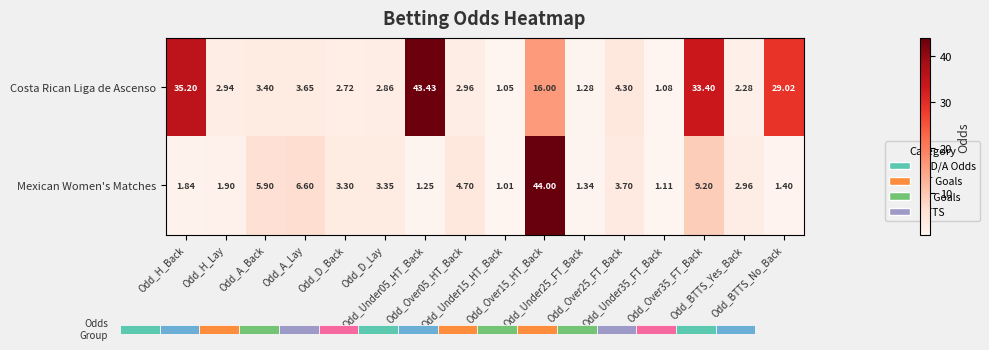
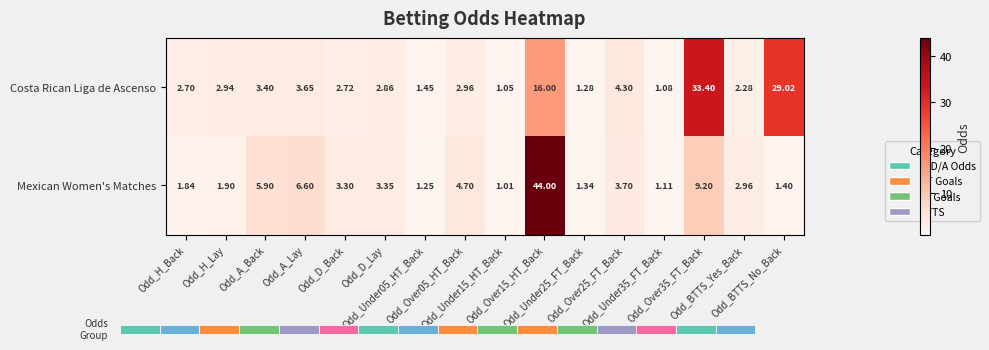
Costa Rican Liga de Ascenso, Odd_H_Back: 35.20 -> 2.70
Costa Rican Liga de Ascenso, Odd_Under05_HT_Back: 43.43 -> 1.45
